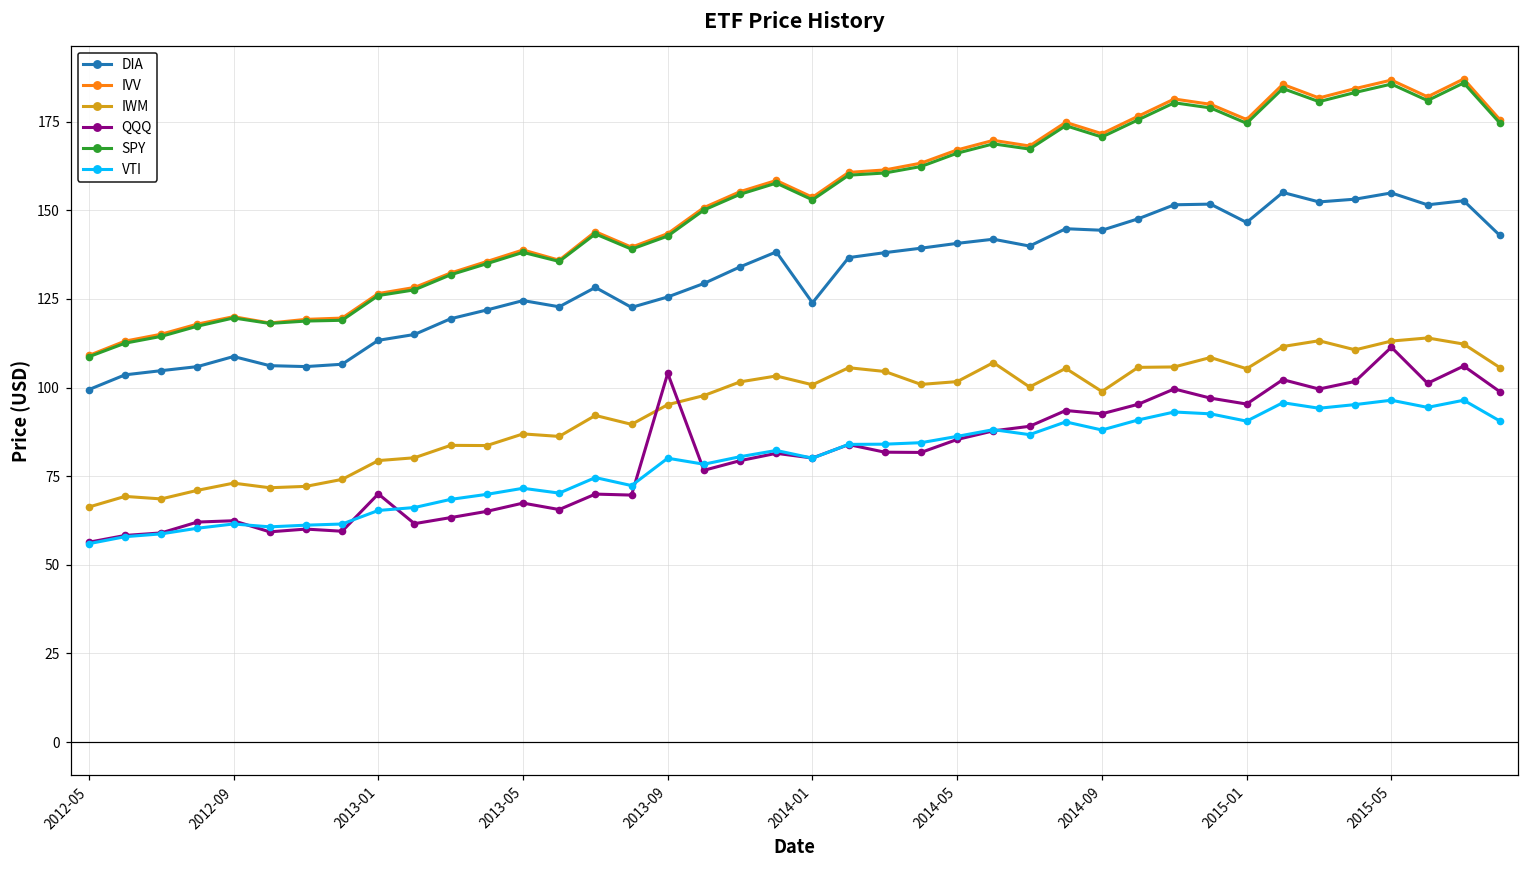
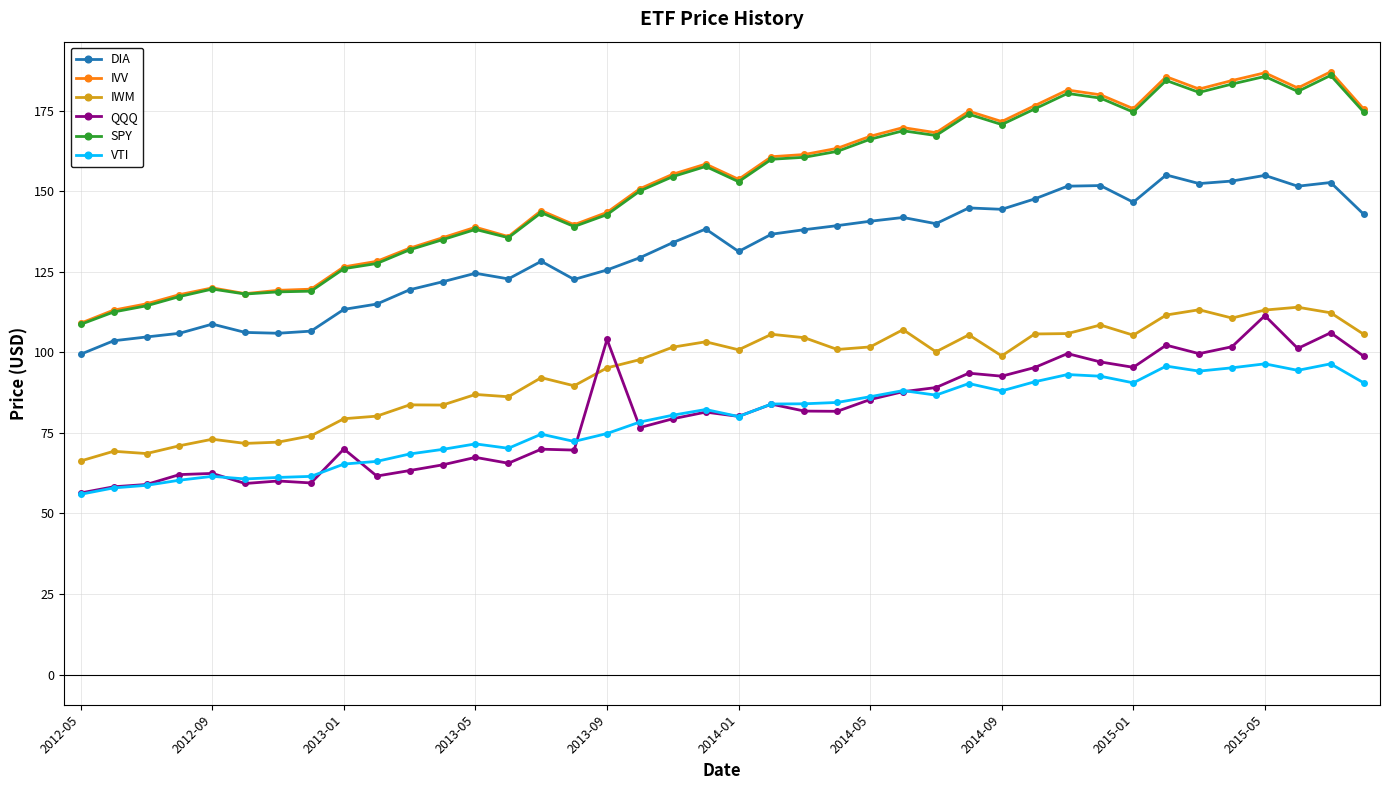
VTI, 2013-09: 80 -> 75
DIA, 2014-01: 124 -> 131
